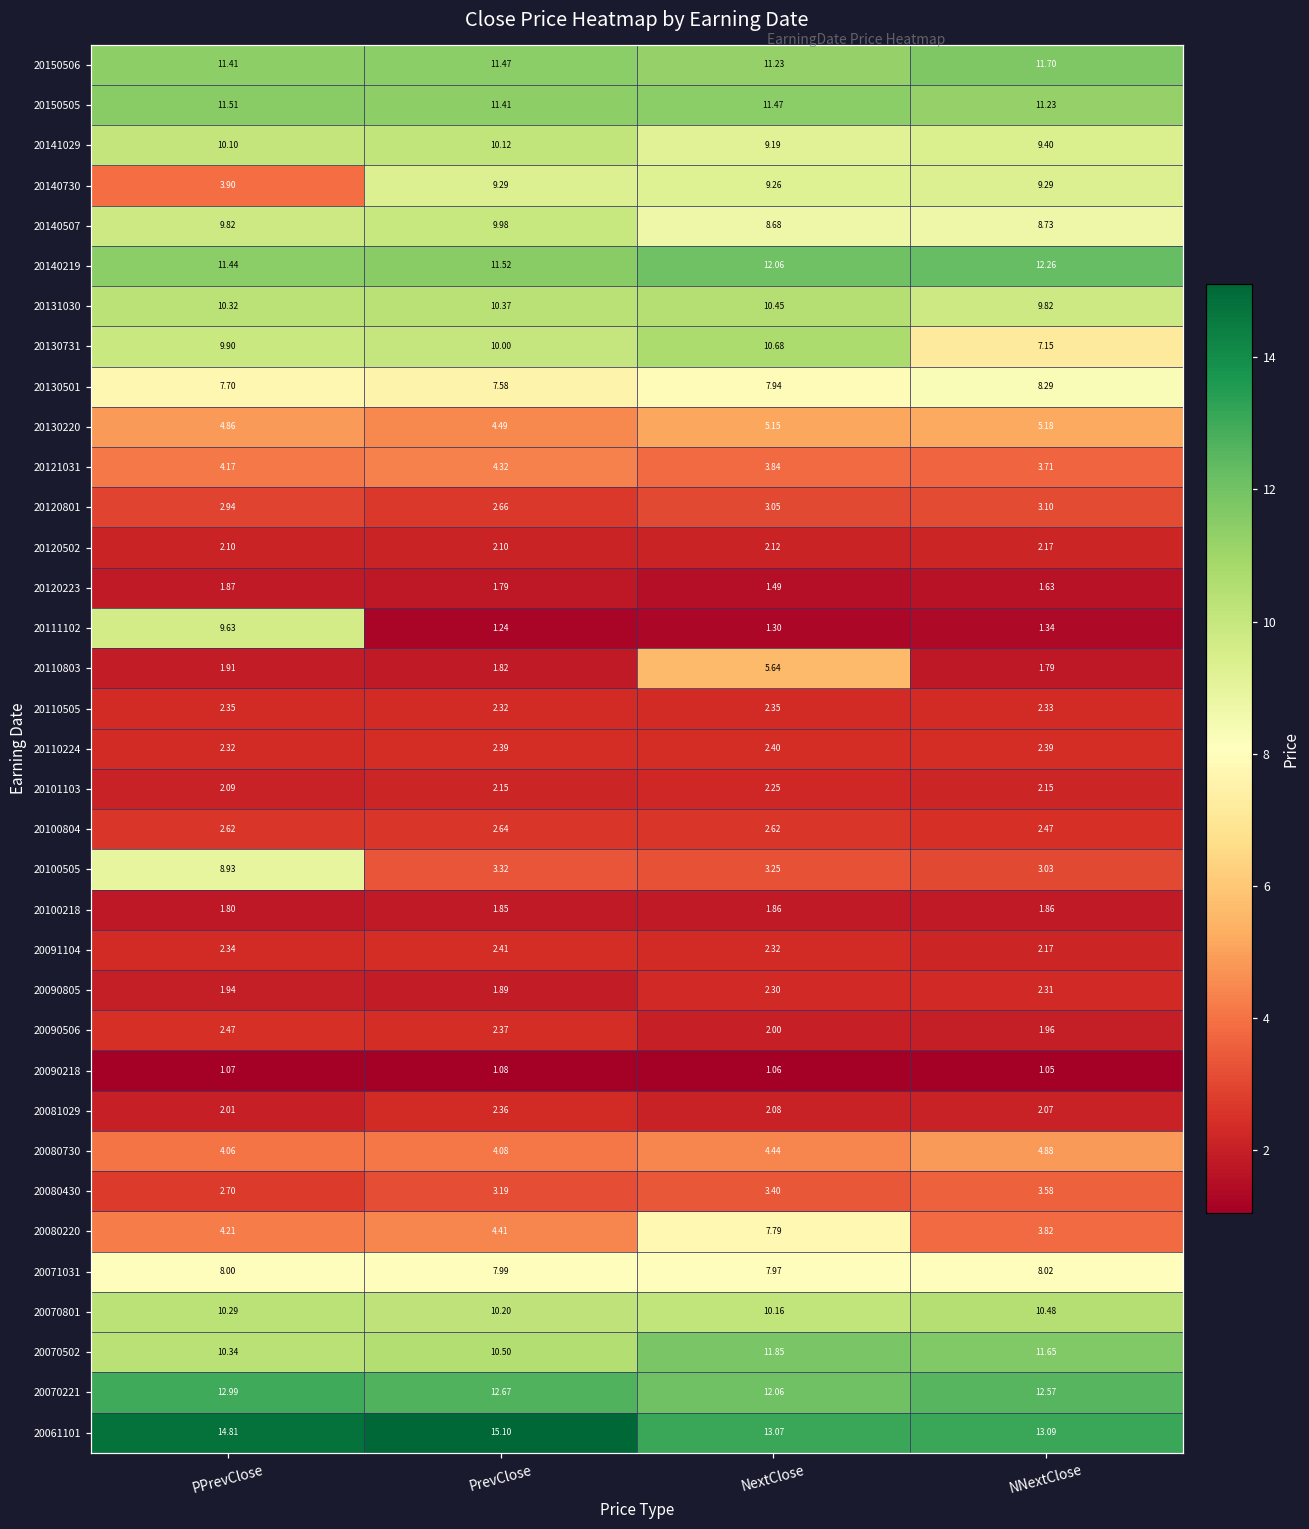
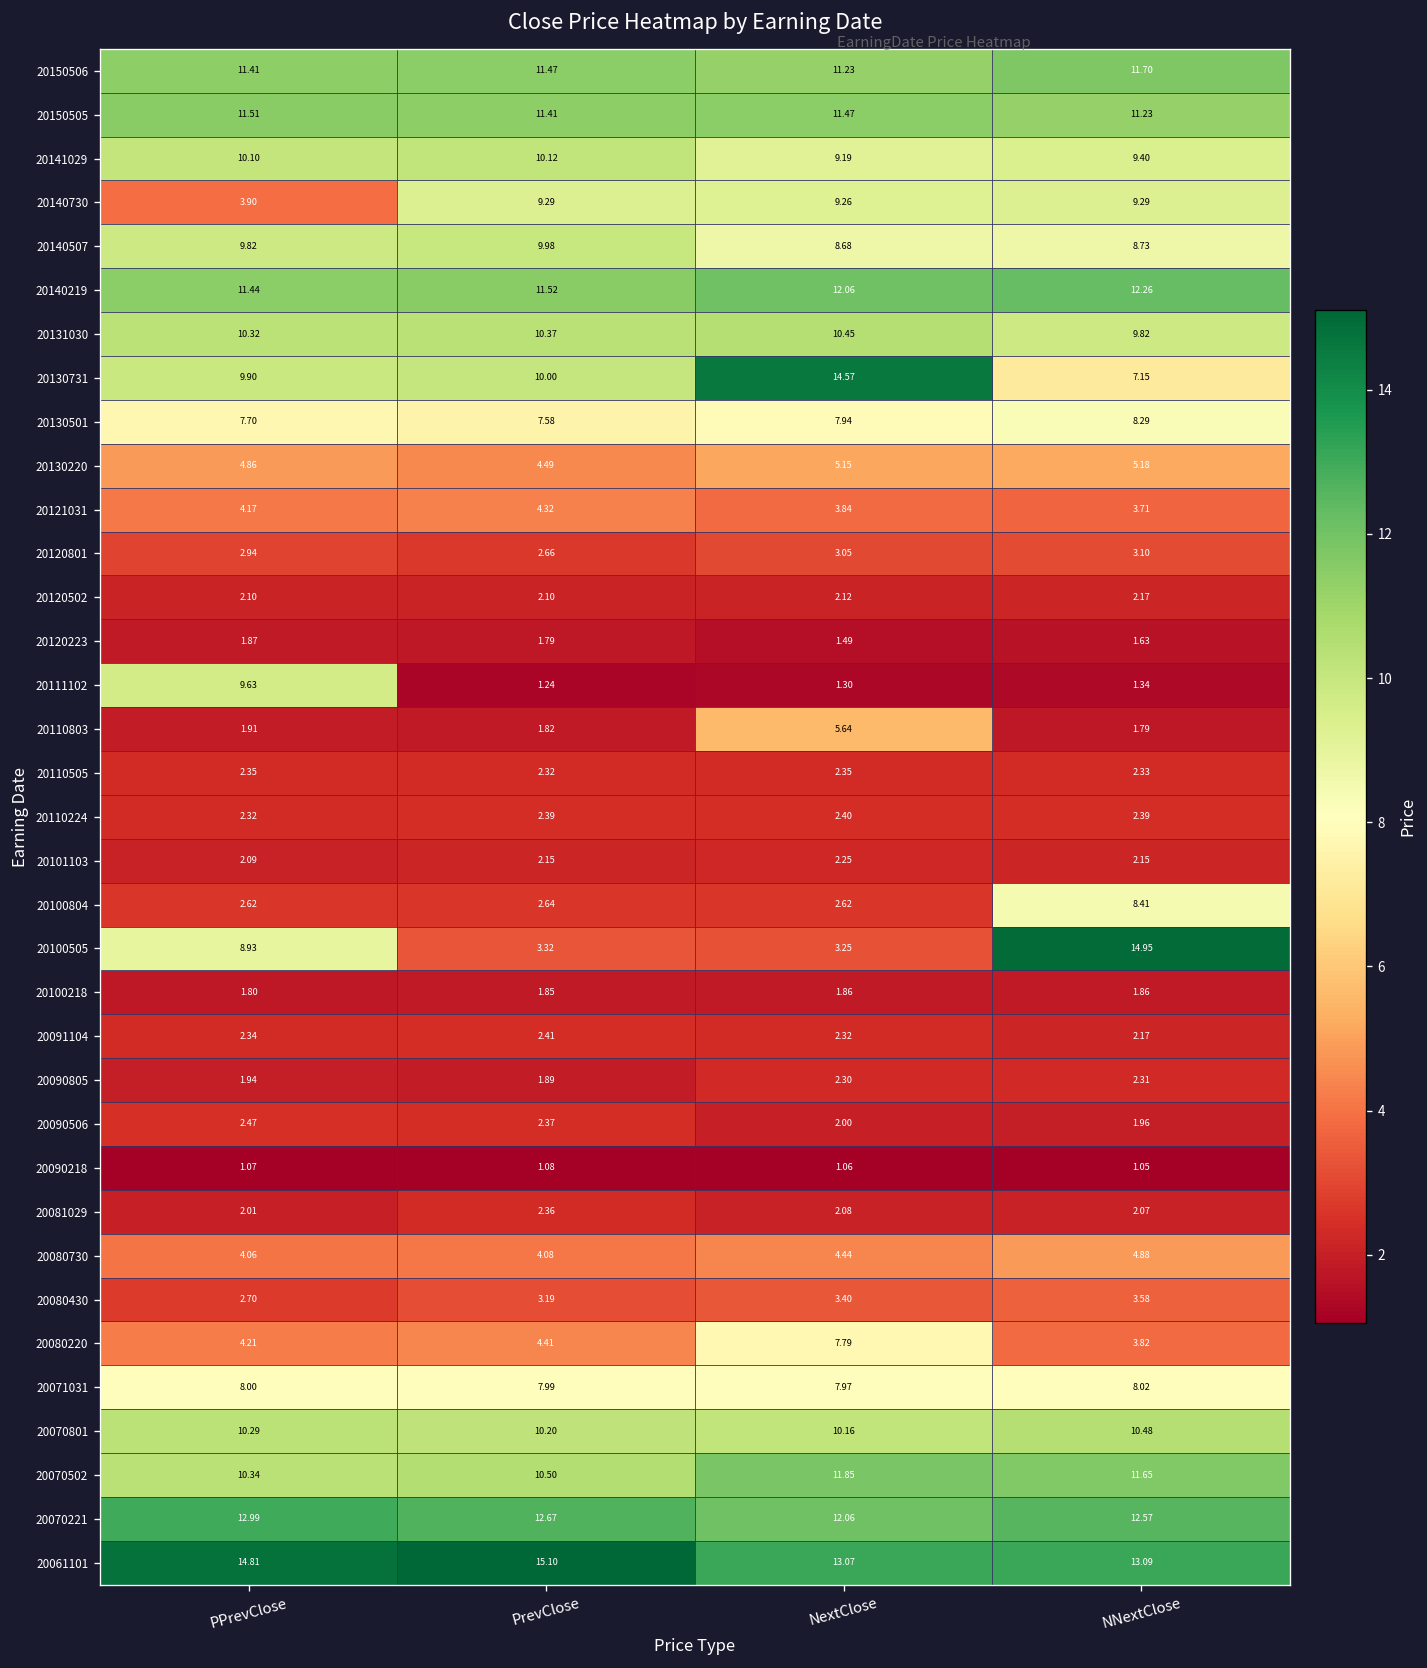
20130731, NextClose: 10.68 -> 14.57
20100804, NNextClose: 2.47 -> 8.41
20100505, NNextClose: 3.03 -> 14.95
